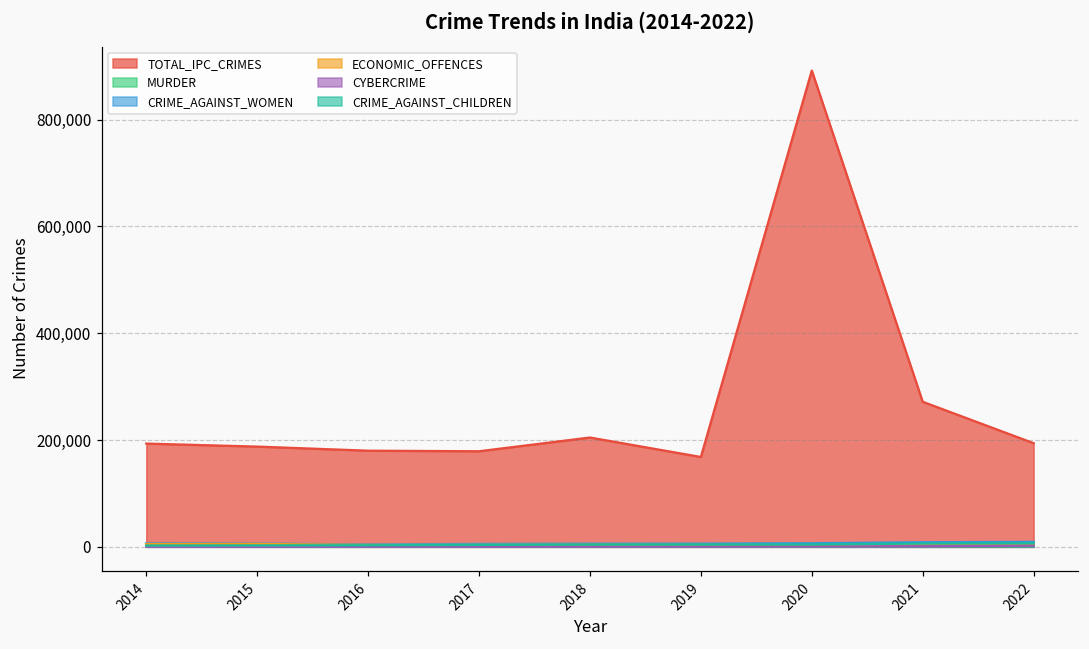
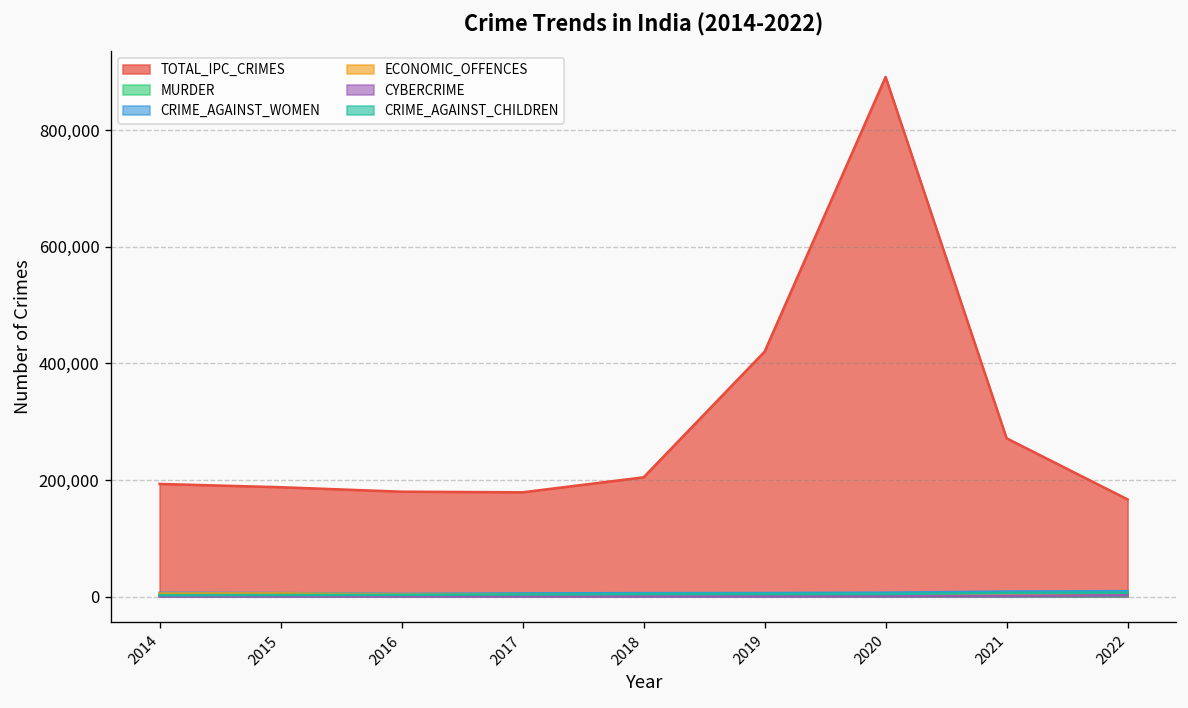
TOTAL_IPC_CRIMES, 2019: 170,000 -> 420,000
TOTAL_IPC_CRIMES, 2022: 190,000 -> 170,000
